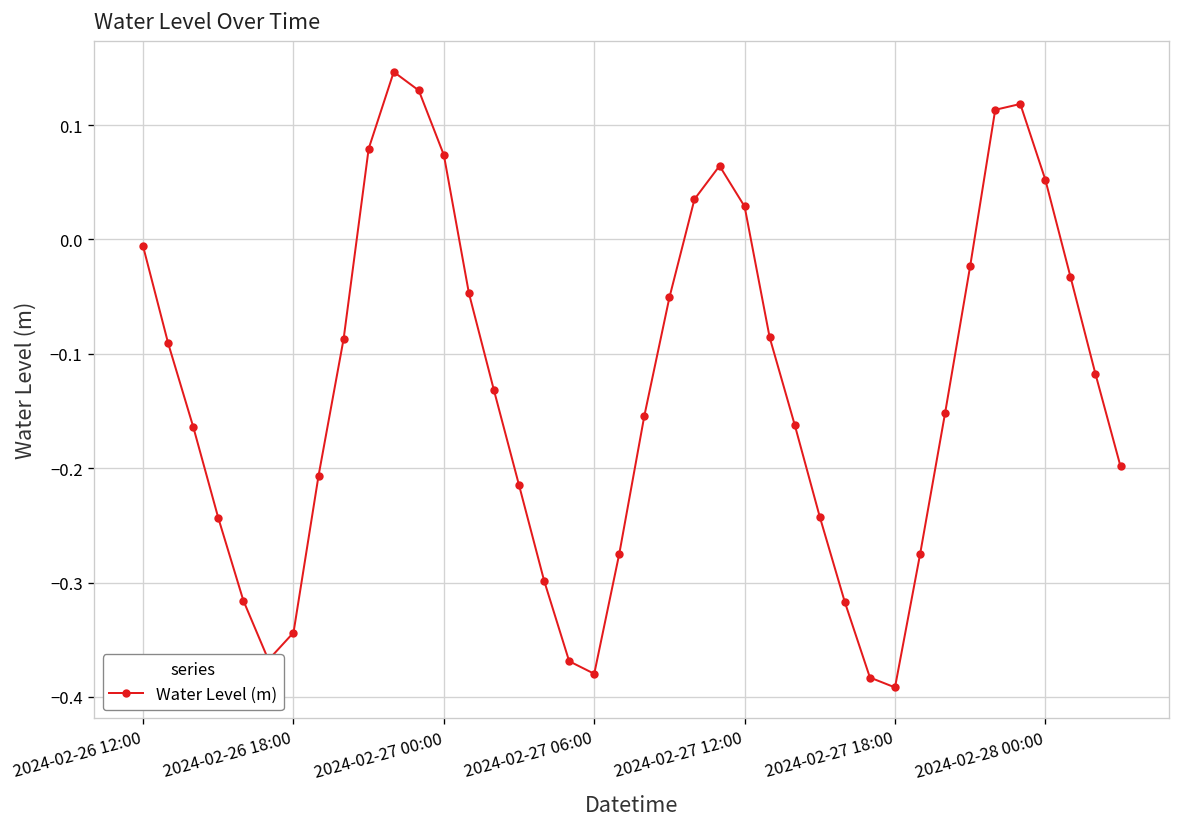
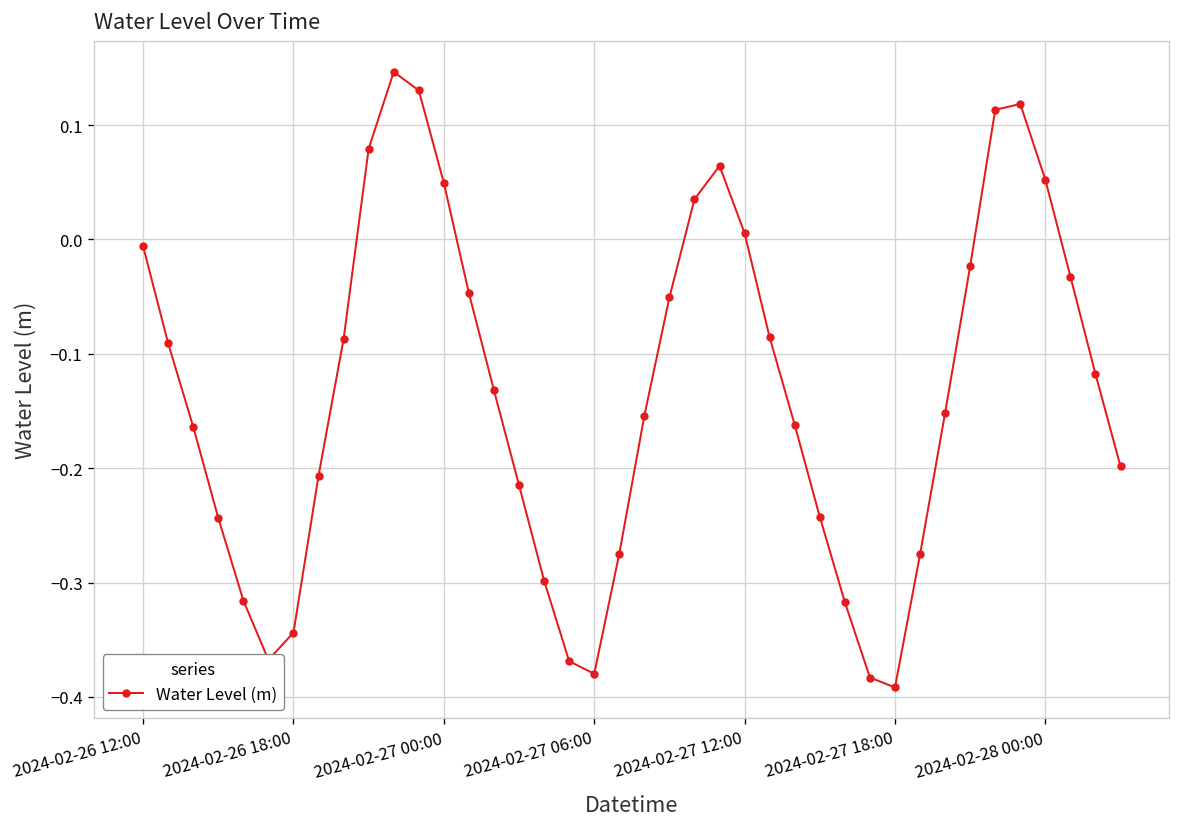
2024-02-27 00:00: 0.07 -> 0.05
2024-02-27 12:00: 0.03 -> 0.01
